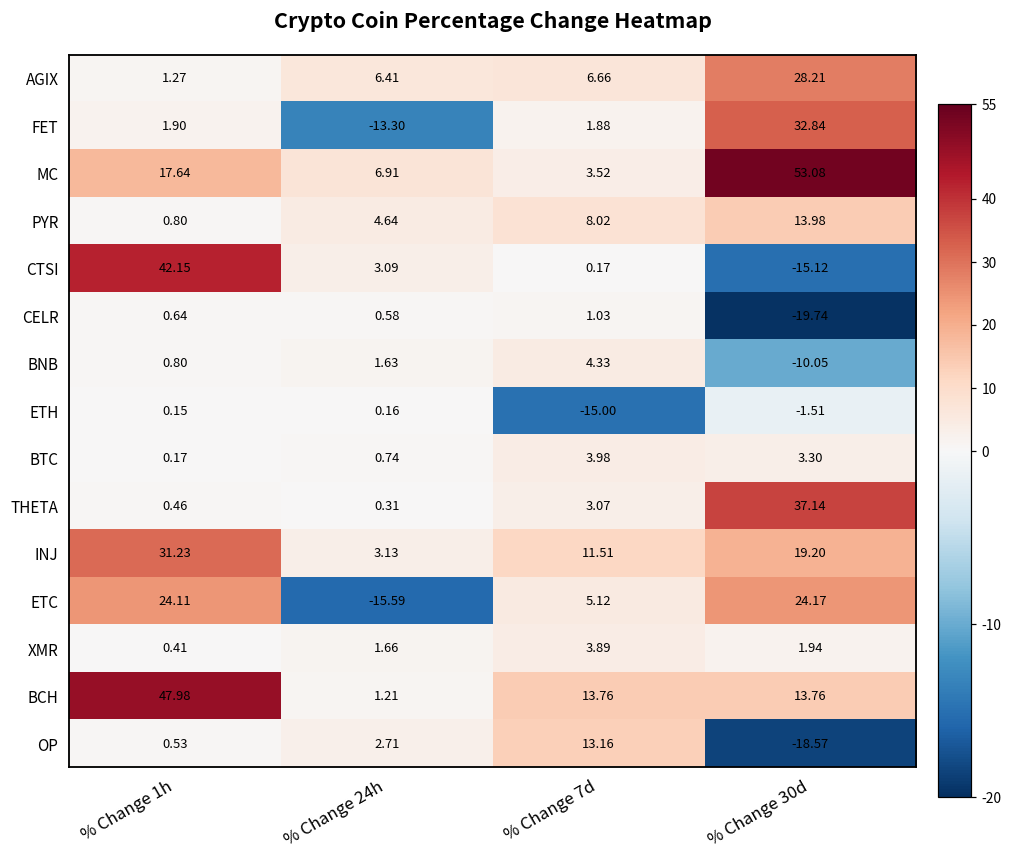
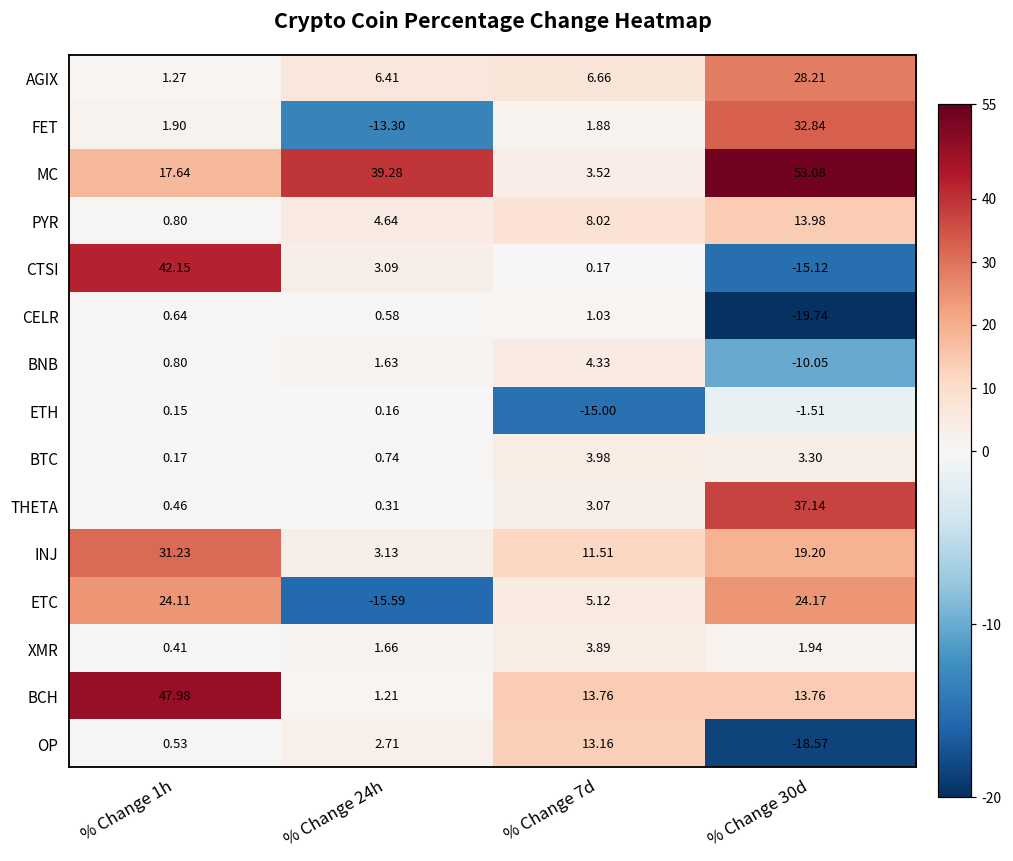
MC, % Change 24h: 6.91 -> 39.28
